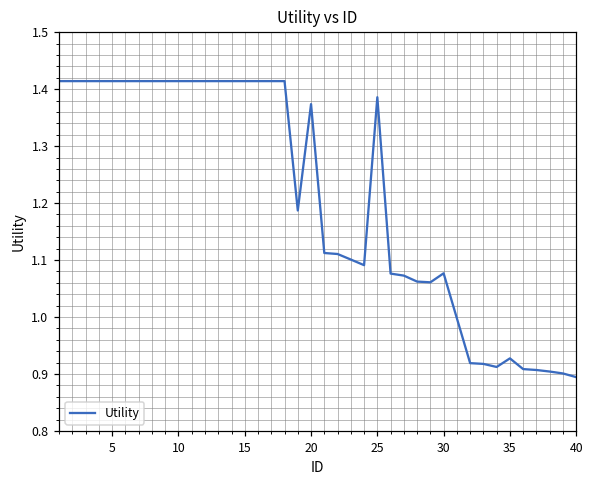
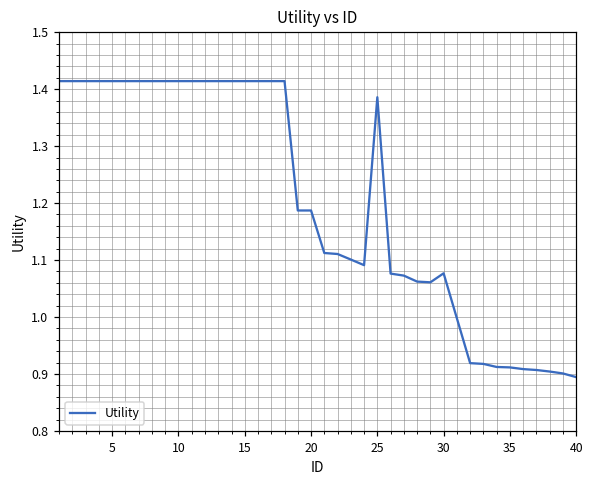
20: 1.37 -> 1.19
35: 0.93 -> 0.91
